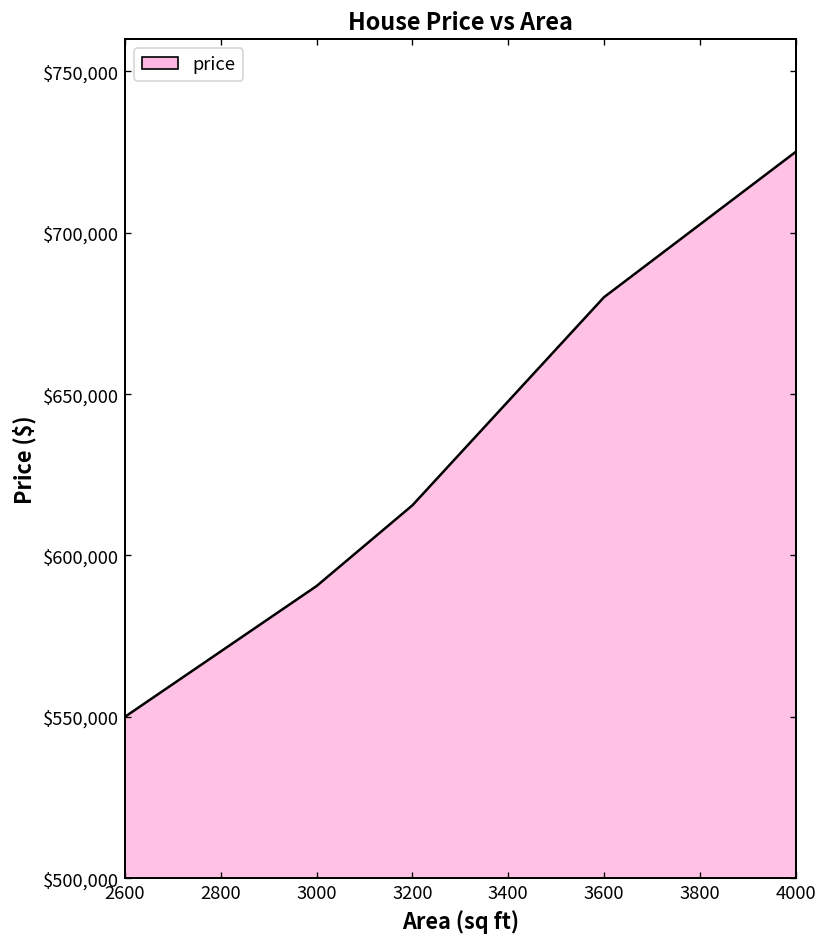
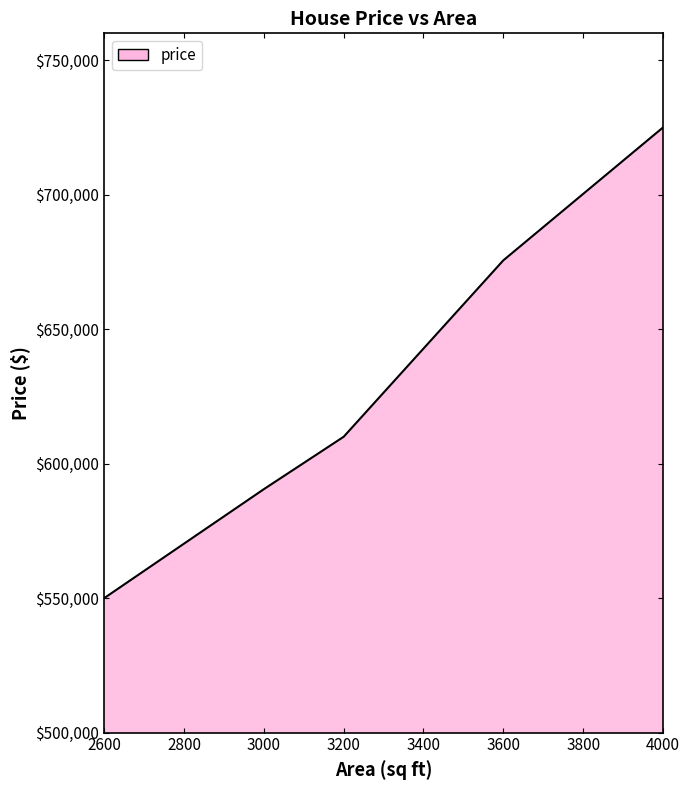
3200: $616,000 -> $610,000
3600: $680,000 -> $676,000
